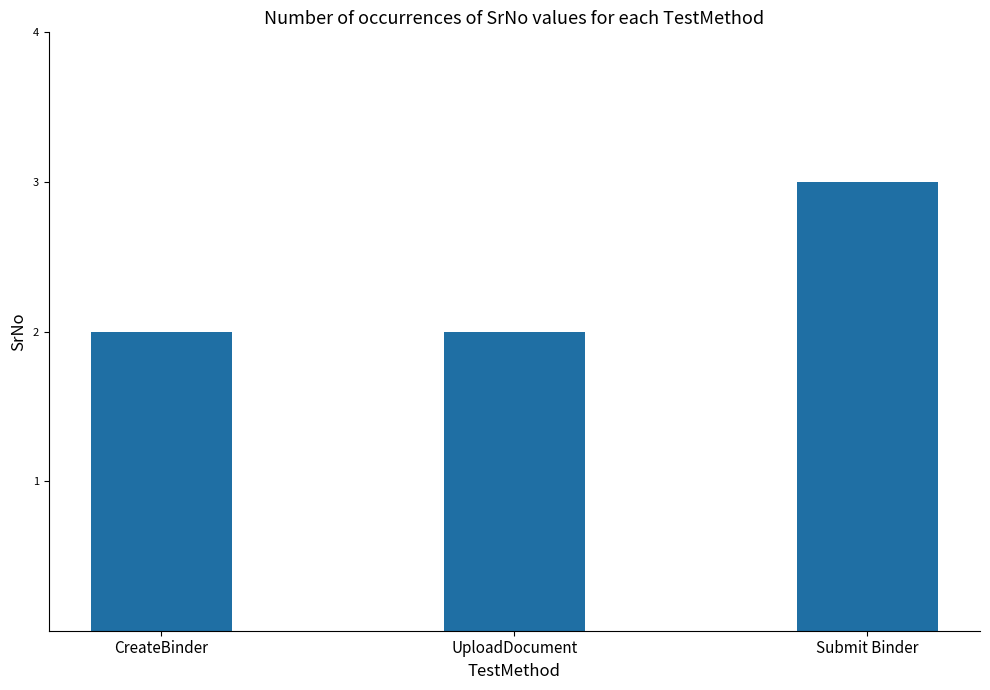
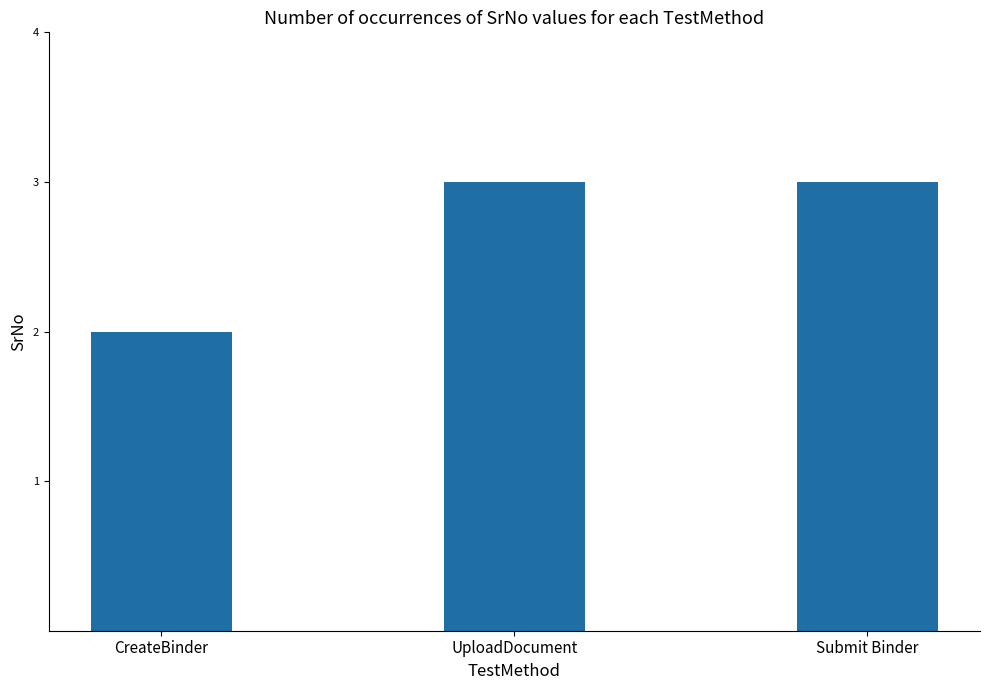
UploadDocument: 2 -> 3
